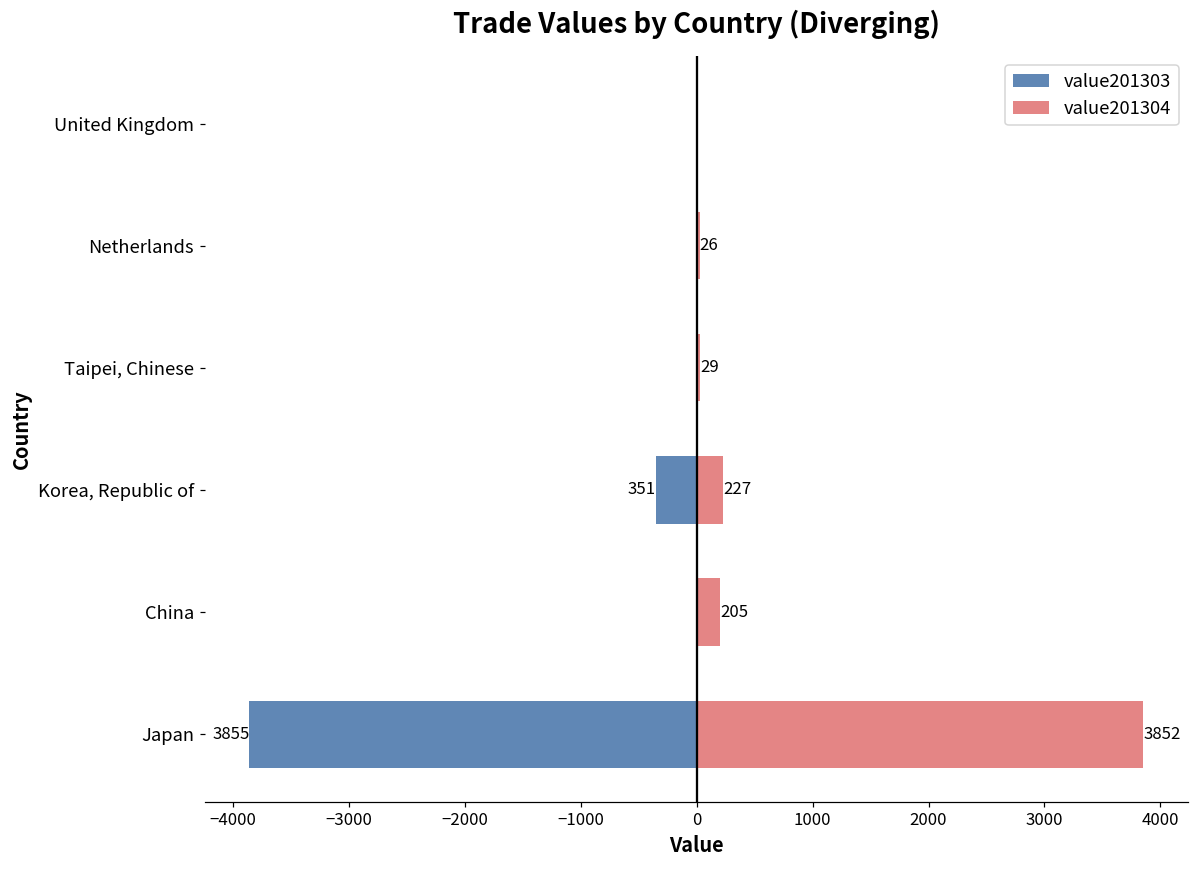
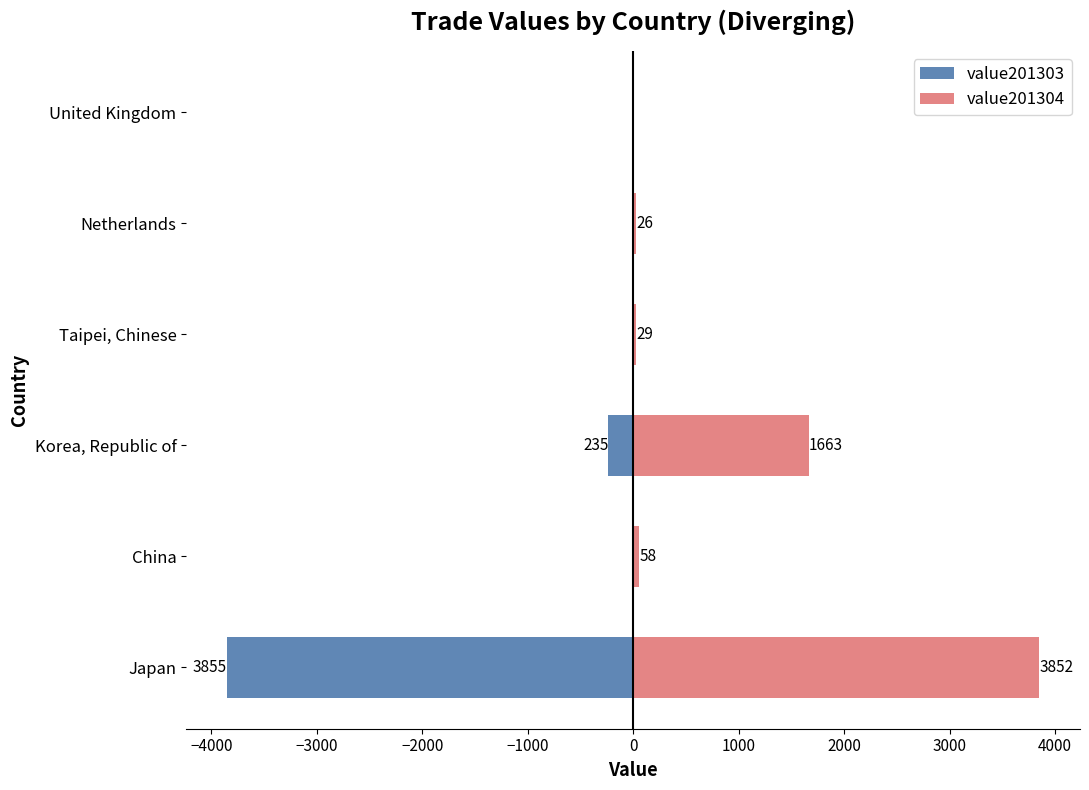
value201303, Korea, Republic of: 351 -> 235
value201304, Korea, Republic of: 227 -> 1663
value201304, China: 205 -> 58
